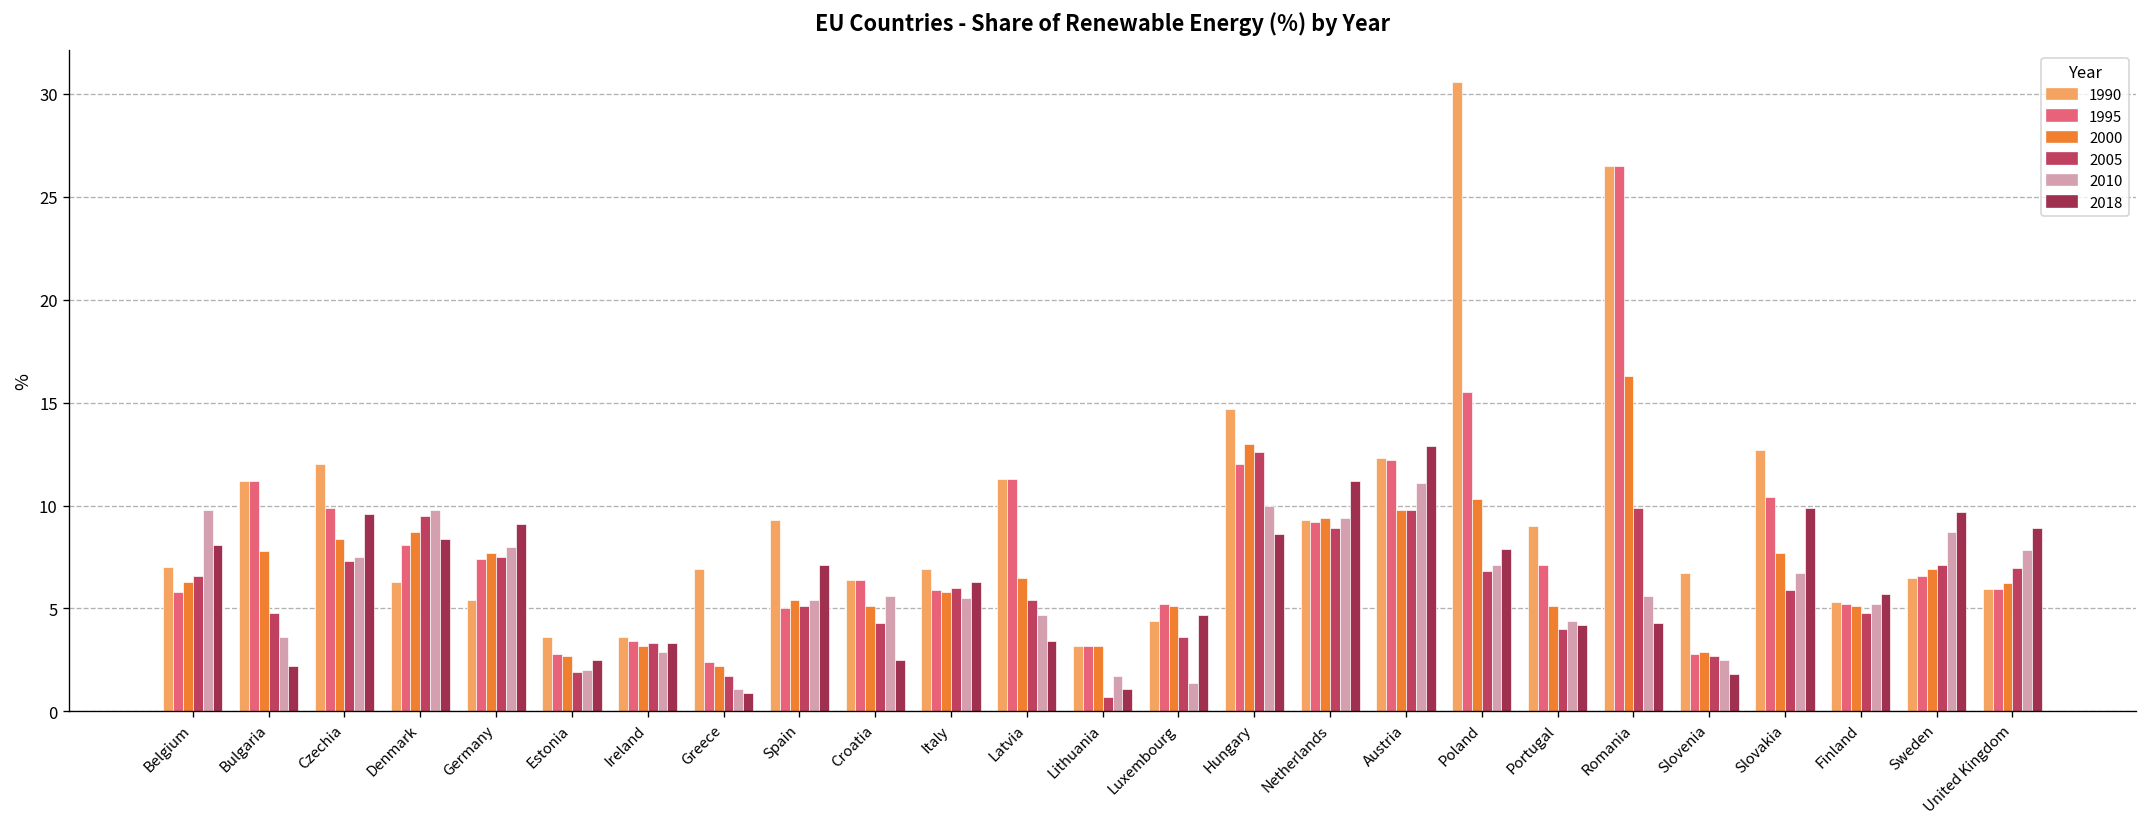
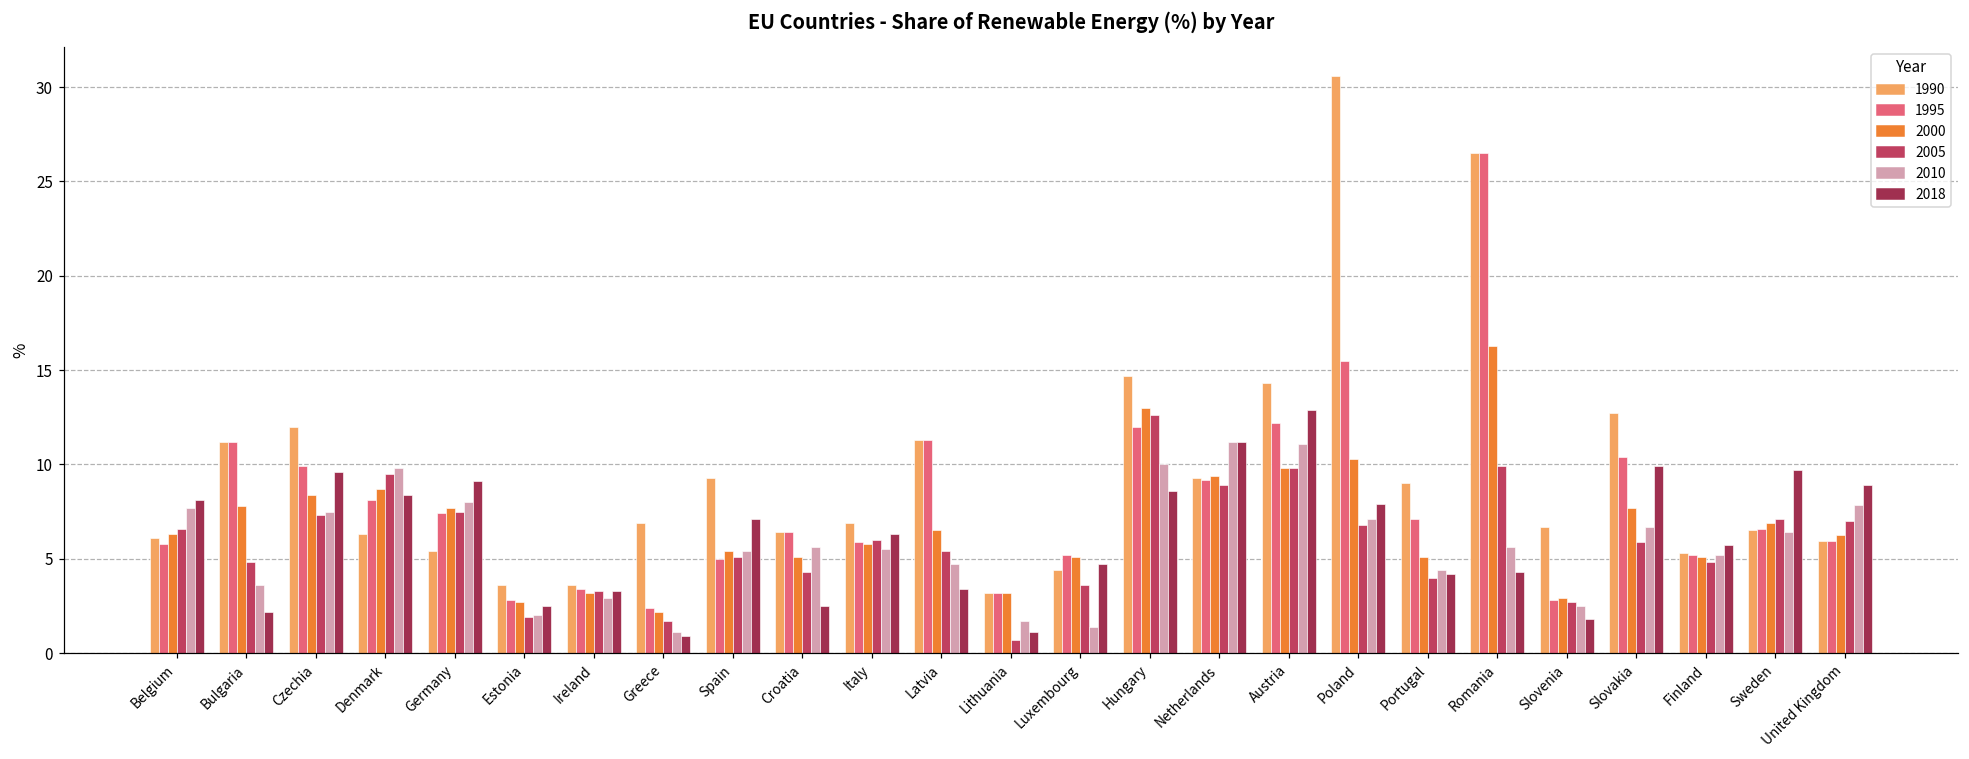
1990, Belgium: 7.0 -> 6.1
2010, Belgium: 9.8 -> 7.7
2010, Netherlands: 9.4 -> 11.2
1990, Austria: 12.3 -> 14.3
2010, Sweden: 8.7 -> 6.4
